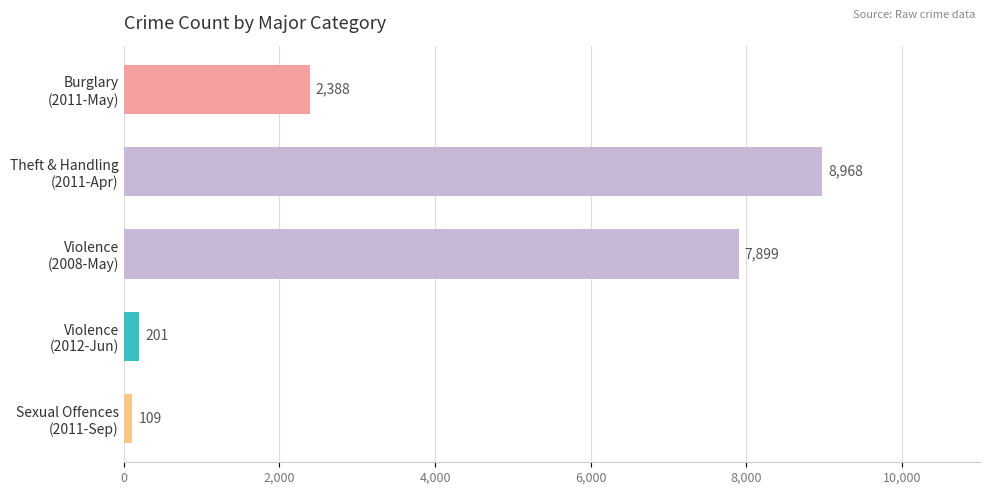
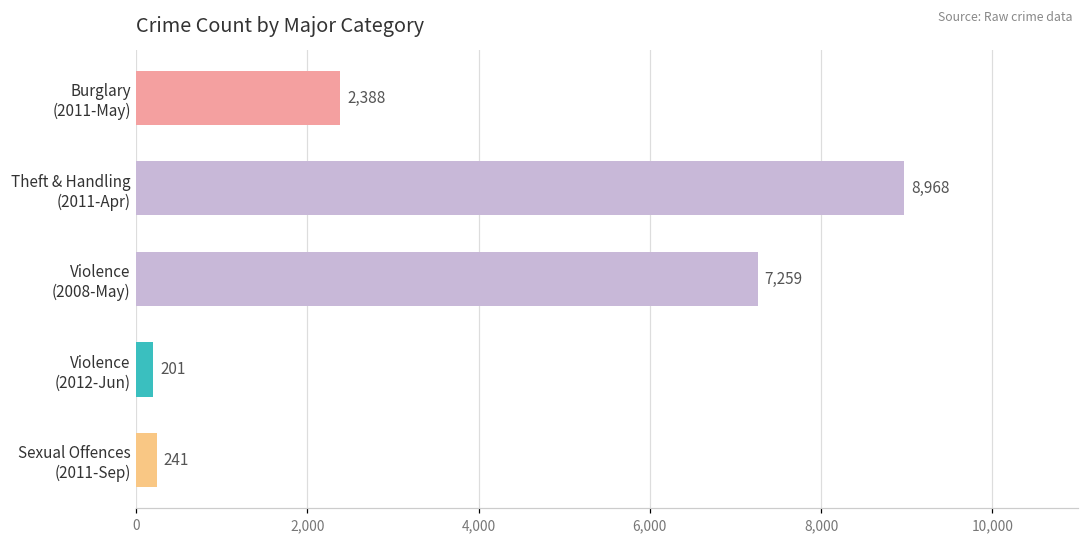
Violence (2008-May): 7,899 -> 7,259
Sexual Offences (2011-Sep): 109 -> 241
